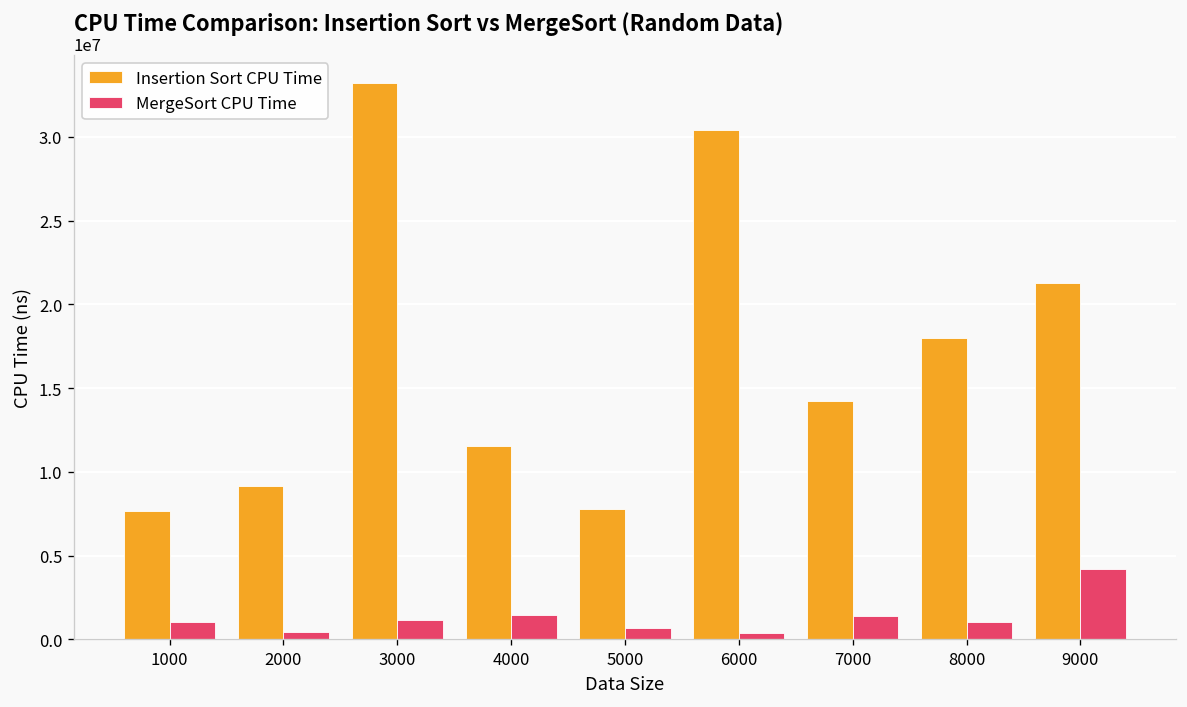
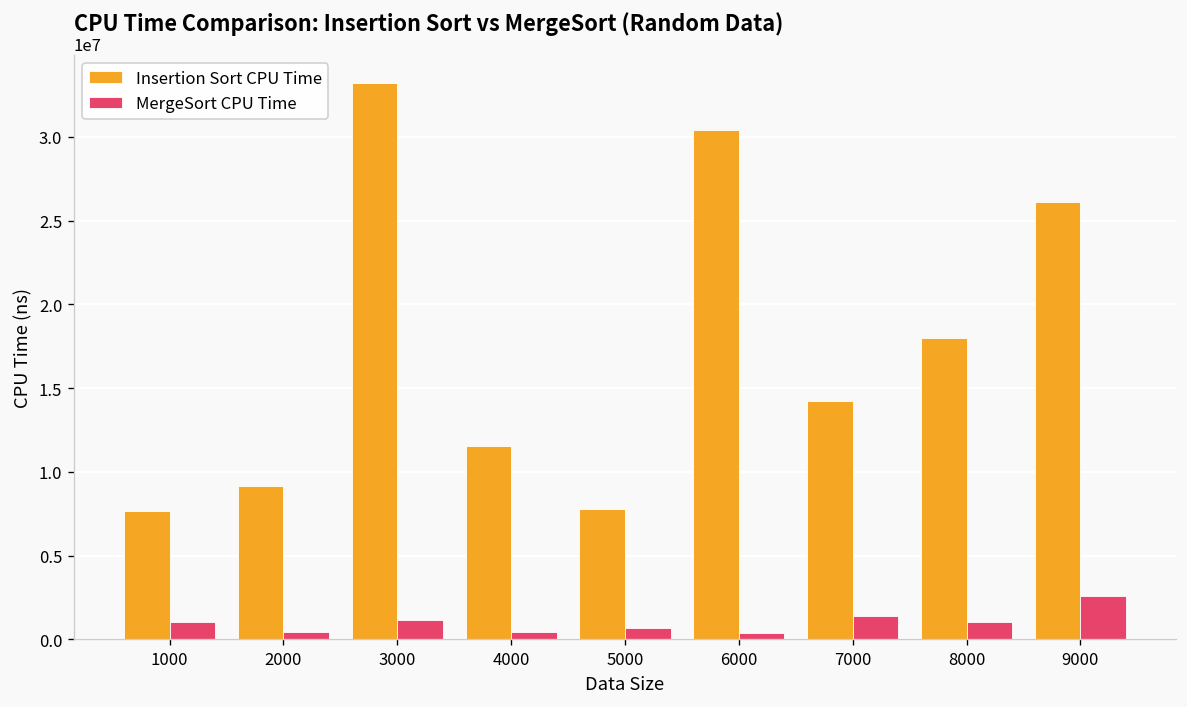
MergeSort CPU Time, 4000: 1500000 -> 400000
Insertion Sort CPU Time, 9000: 21300000 -> 26100000
MergeSort CPU Time, 9000: 4200000 -> 2600000
